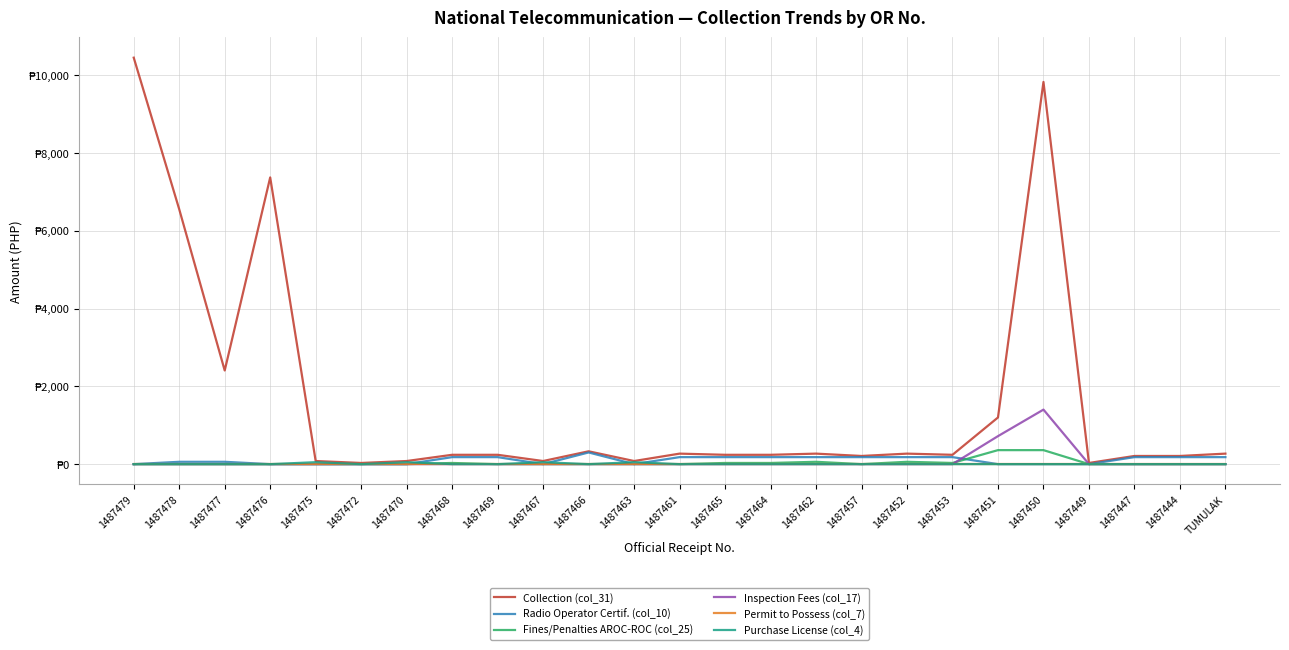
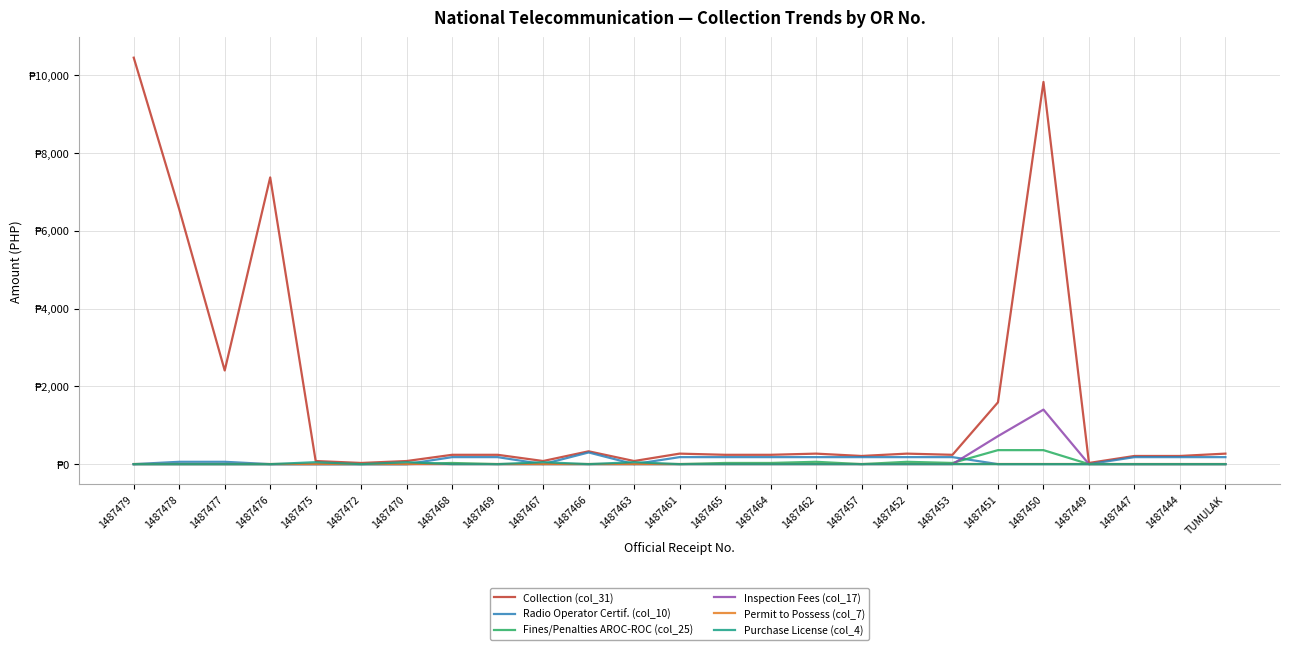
Collection (col_31), 1487451: ₱1,200 -> ₱1,600
